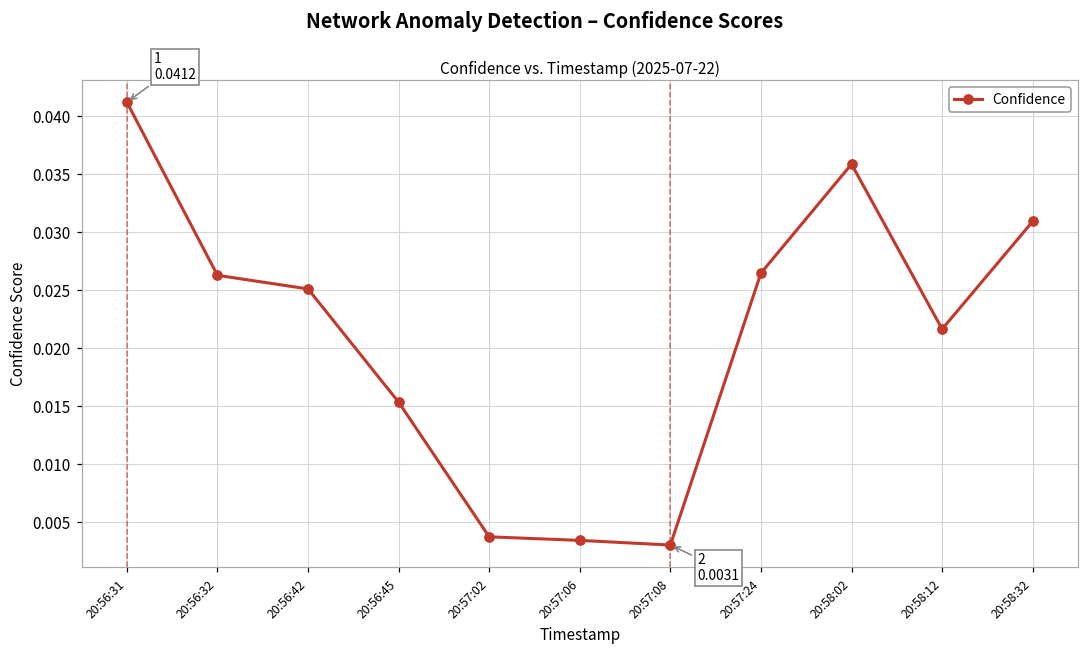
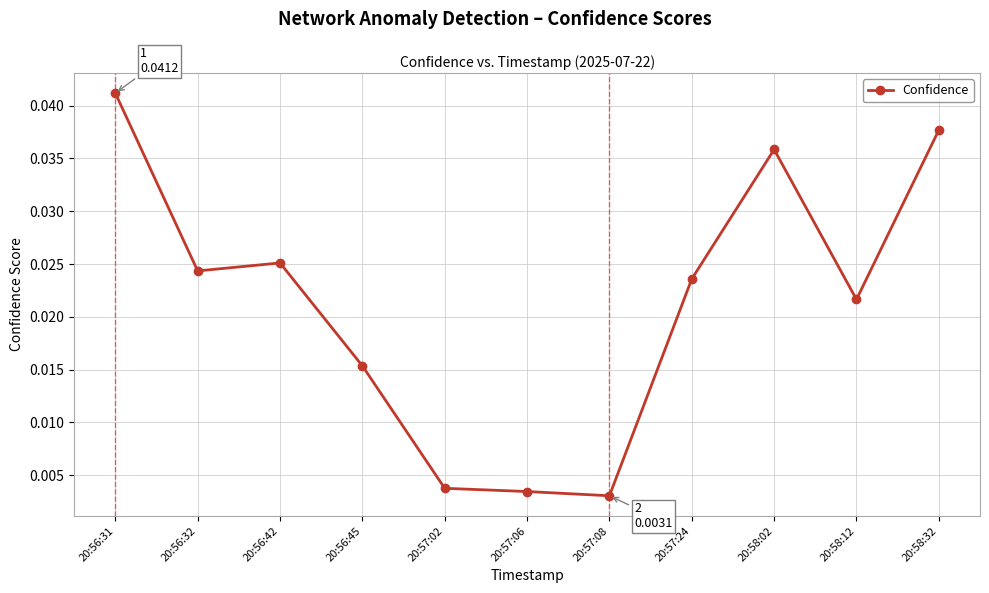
20:56:32: 0.0263 -> 0.0243
20:57:24: 0.0265 -> 0.0236
20:58:32: 0.0309 -> 0.0377
